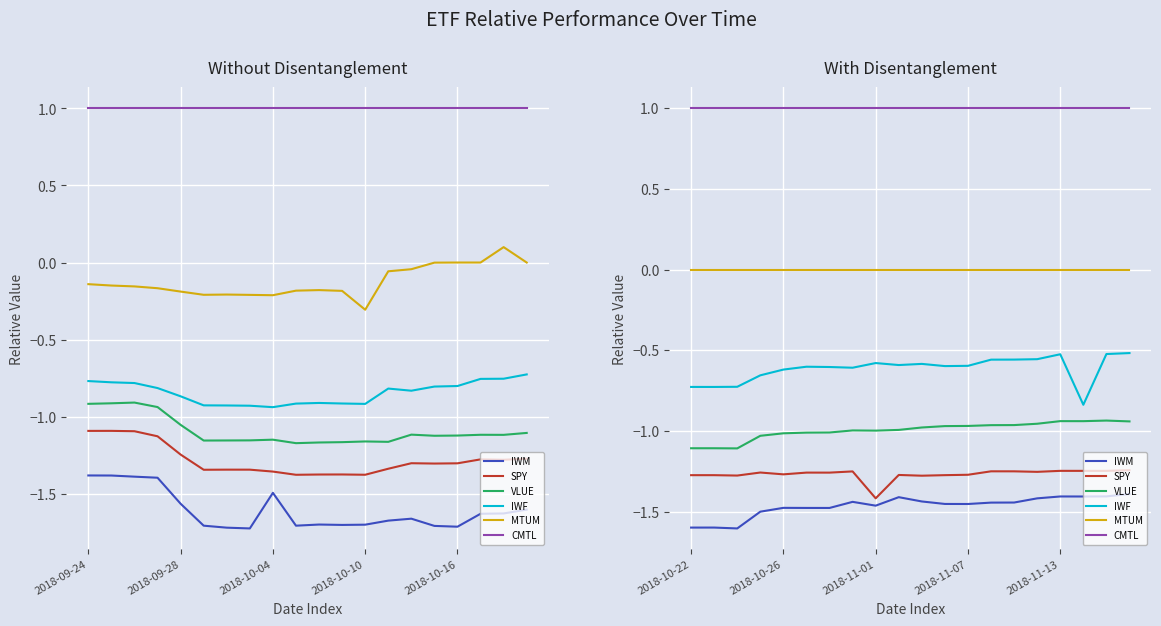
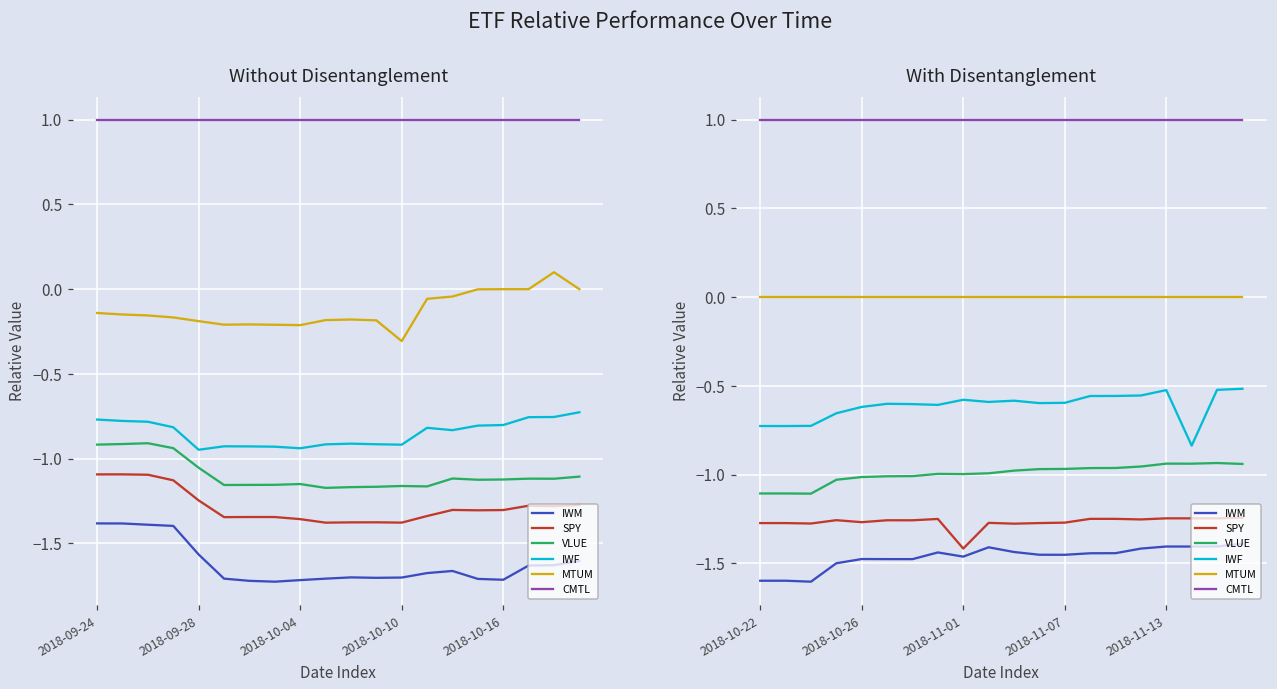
Without Disentanglement, IWF, 2018-09-28: -0.87 -> -0.95
Without Disentanglement, IWM, 2018-10-04: -1.49 -> -1.72
